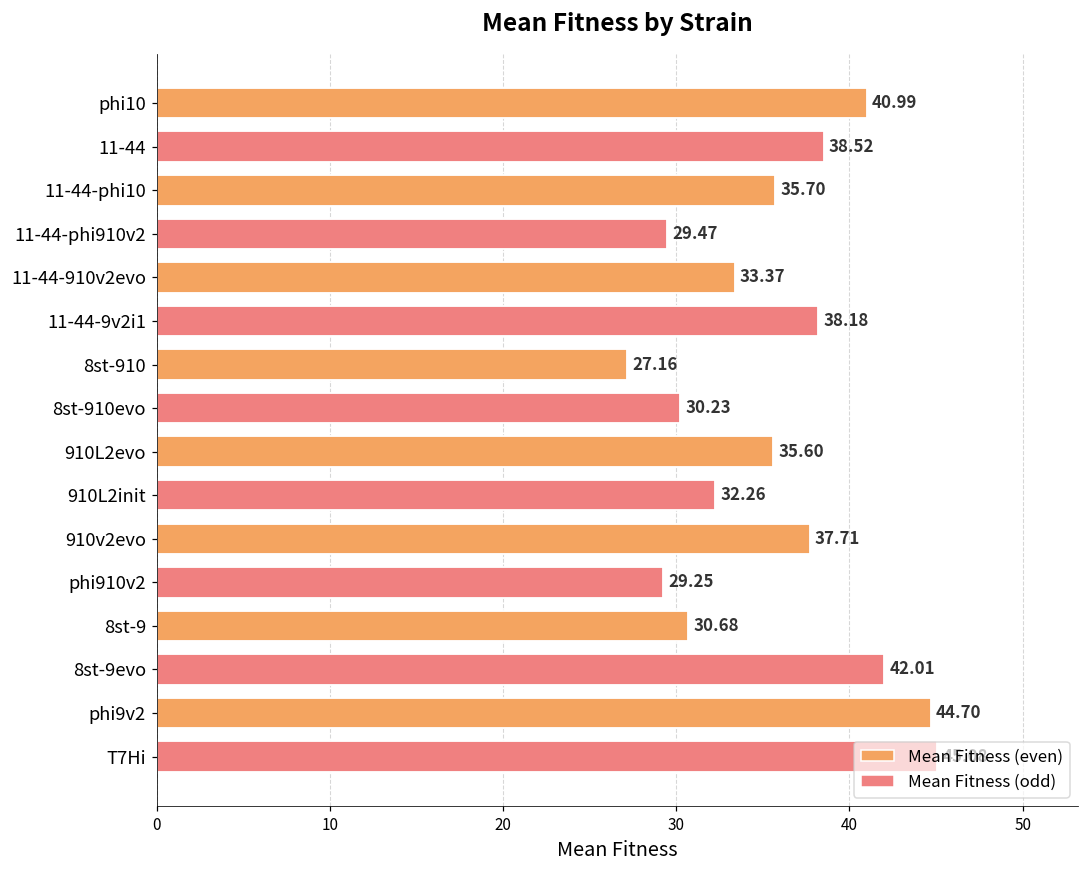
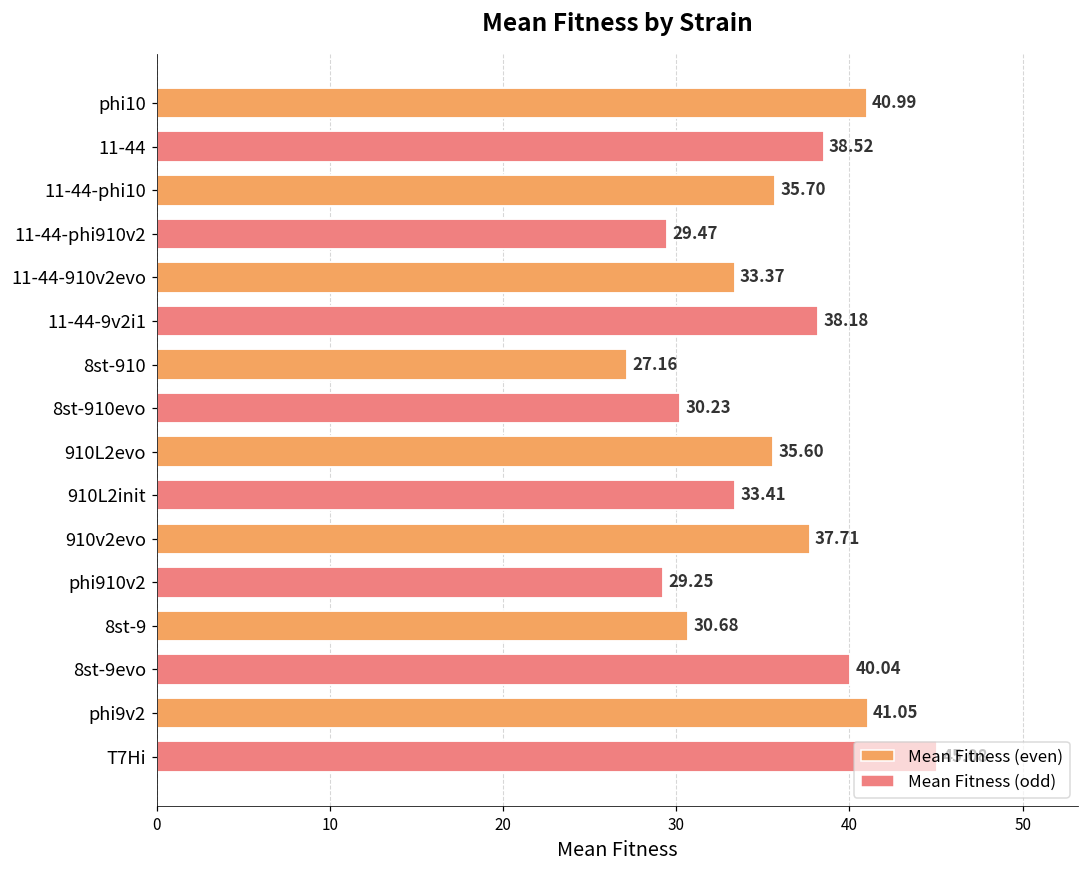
910L2init: 32.26 -> 33.41
8st-9evo: 42.01 -> 40.04
phi9v2: 44.70 -> 41.05
